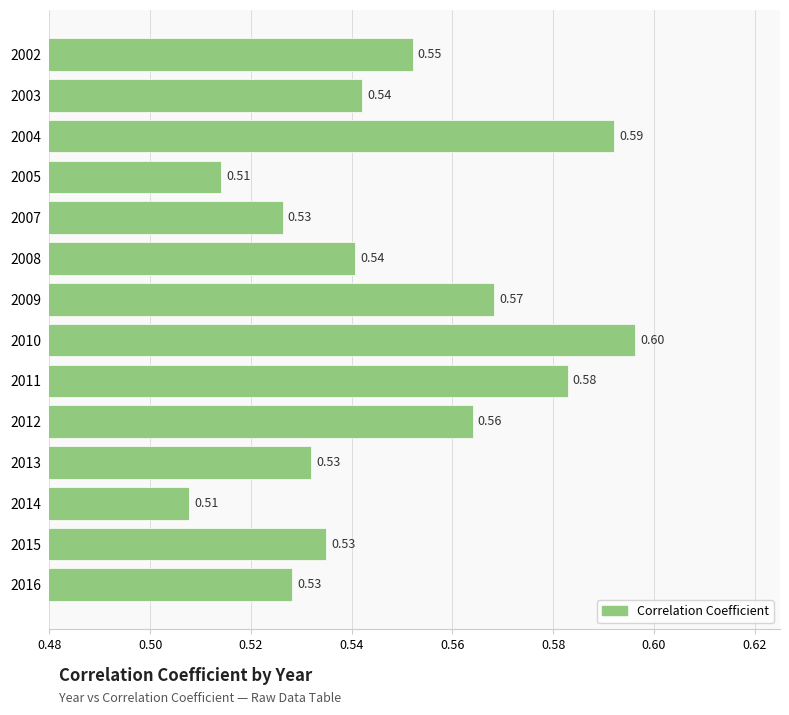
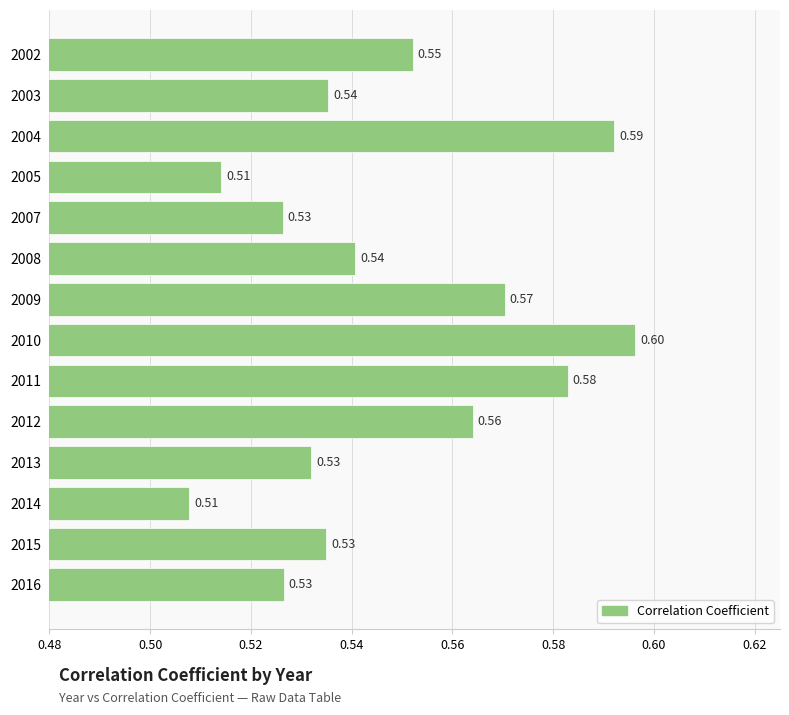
2003: 0.542 -> 0.535
2009: 0.568 -> 0.570
2016: 0.528 -> 0.526
